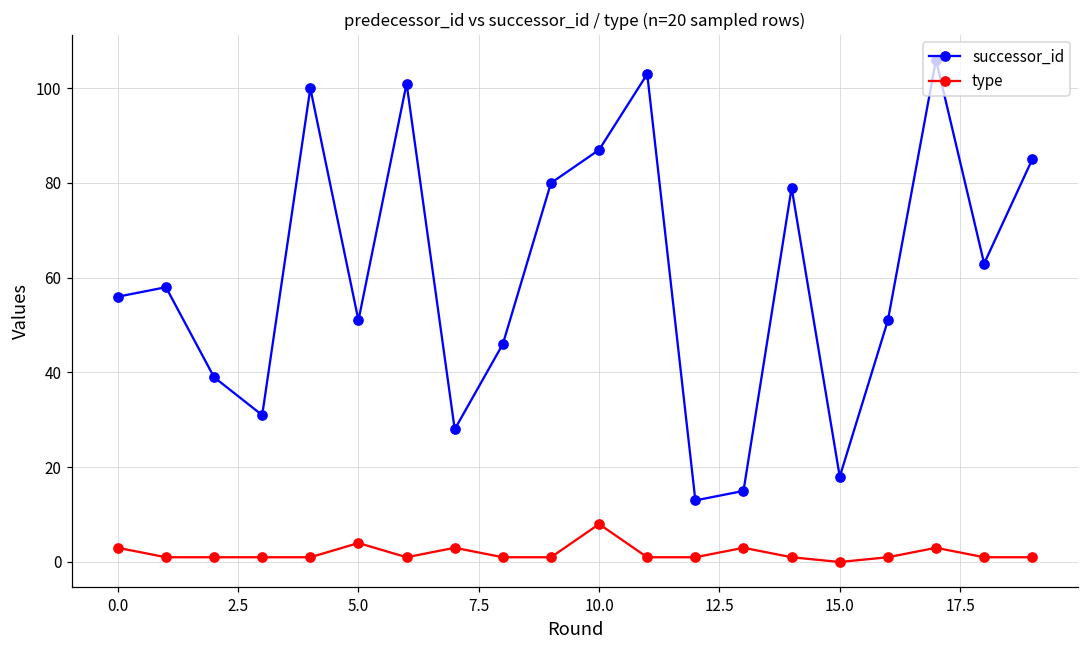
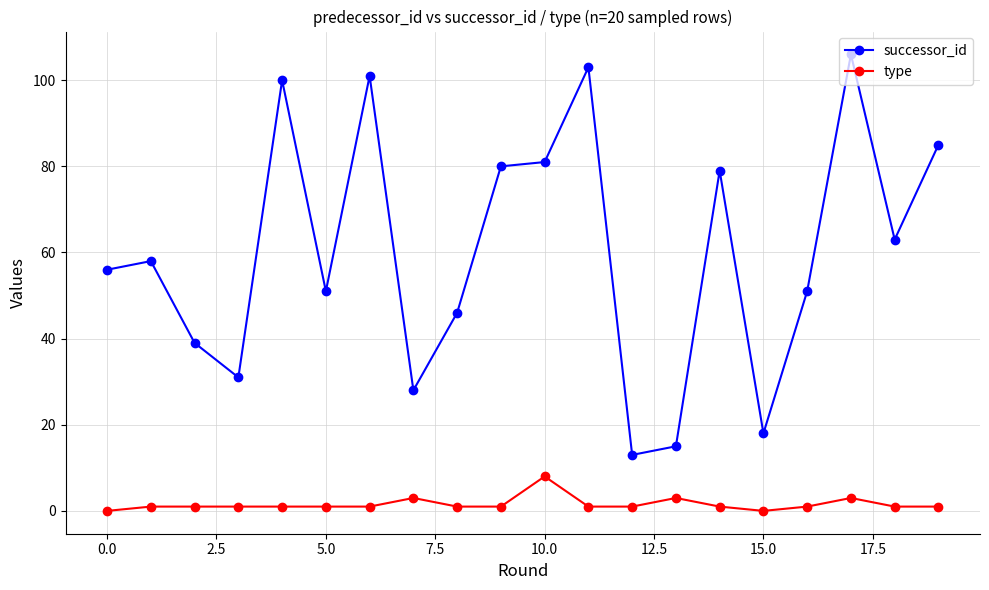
type, 0.0: 3 -> 0
type, 5.0: 4 -> 1
successor_id, 10.0: 87 -> 81
